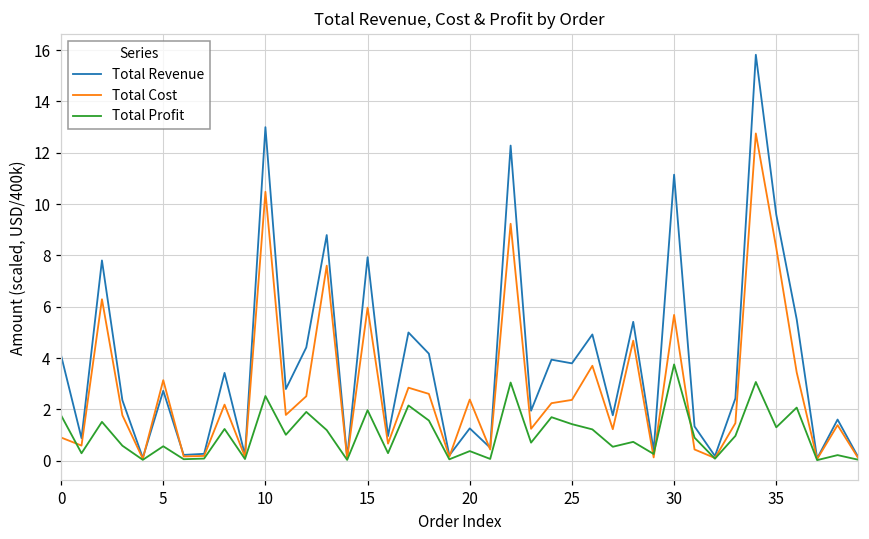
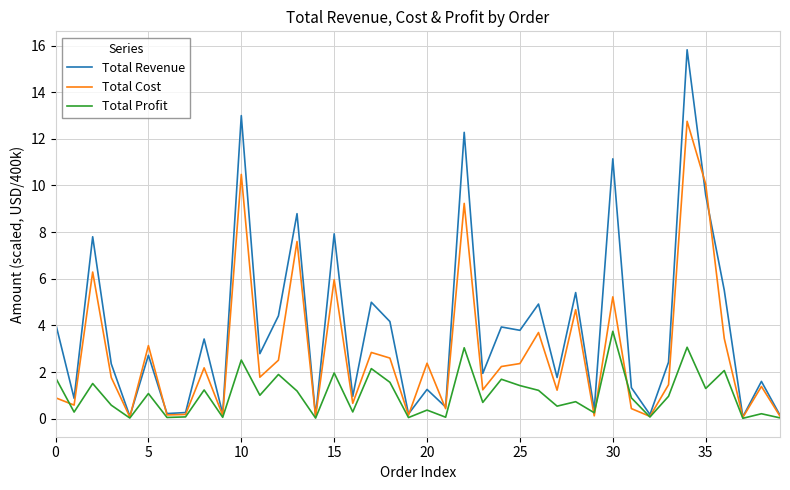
Total Profit, 5: 0.6 -> 1.1
Total Cost, 30: 5.7 -> 5.2
Total Cost, 35: 8.3 -> 10.1
